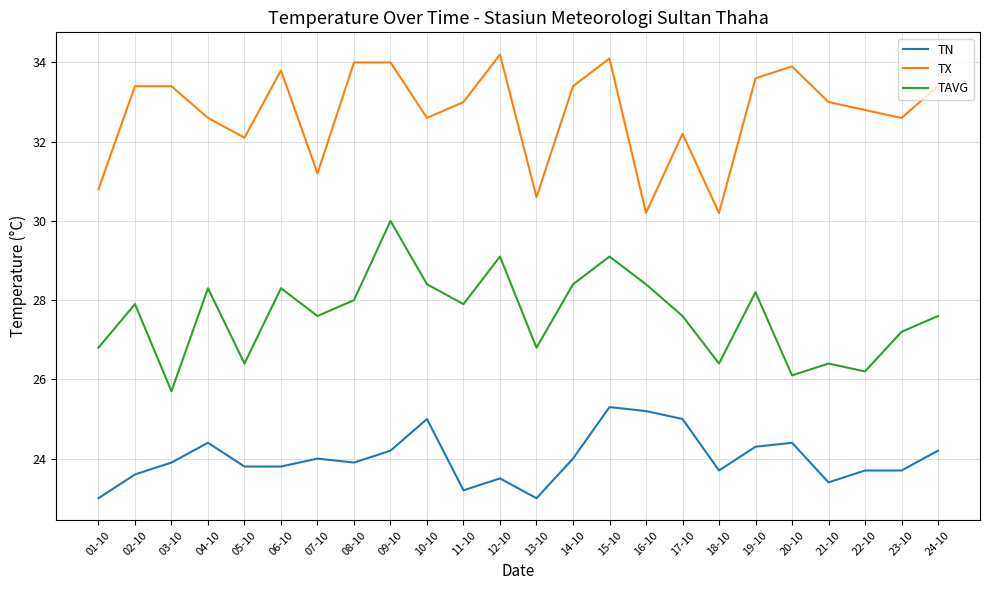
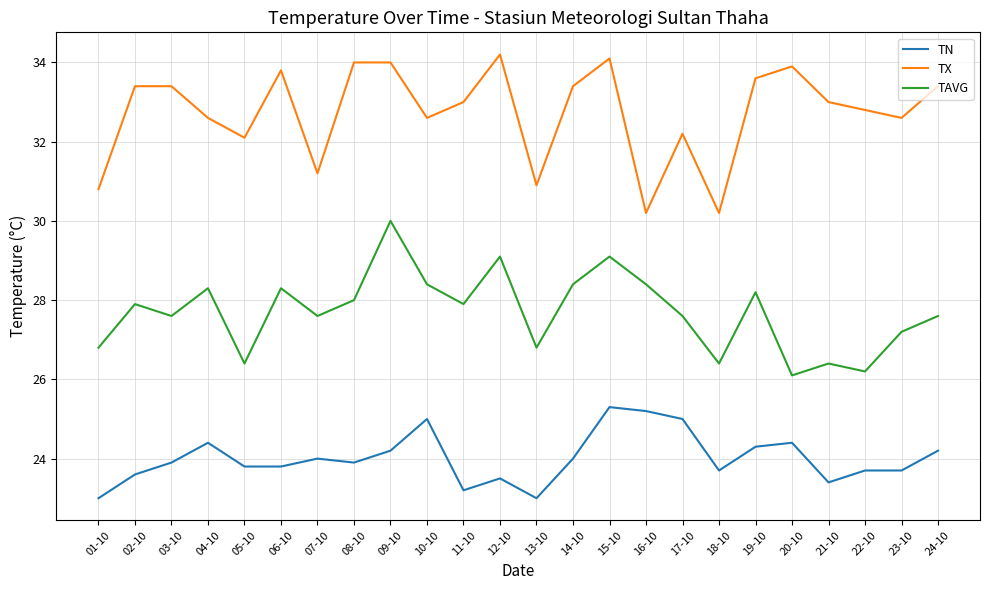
TAVG, 03-10: 25.7 -> 27.6
TX, 13-10: 30.6 -> 30.9
